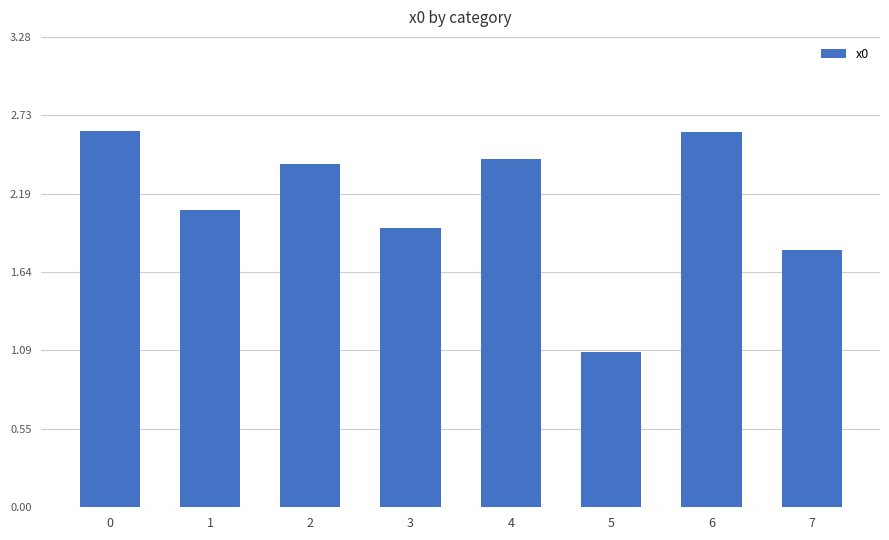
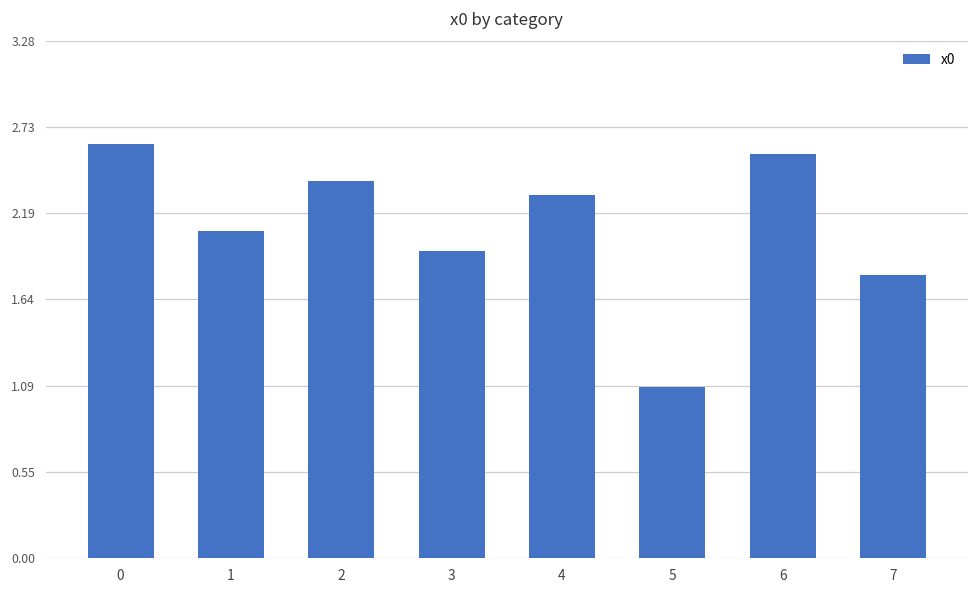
4: 2.43 -> 2.30
6: 2.62 -> 2.56
